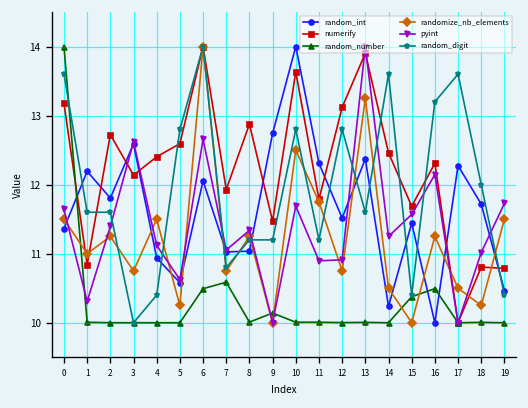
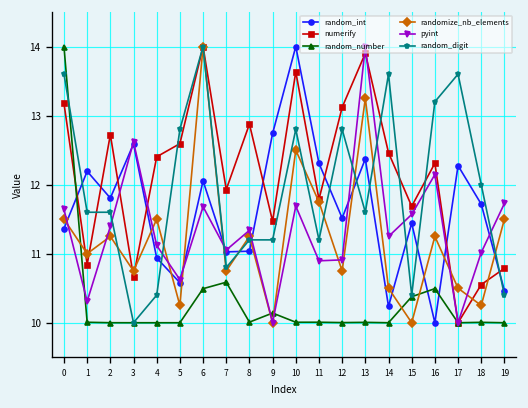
numerify, 3: 12.1 -> 10.7
pyint, 6: 12.7 -> 11.7
numerify, 18: 10.8 -> 10.6
